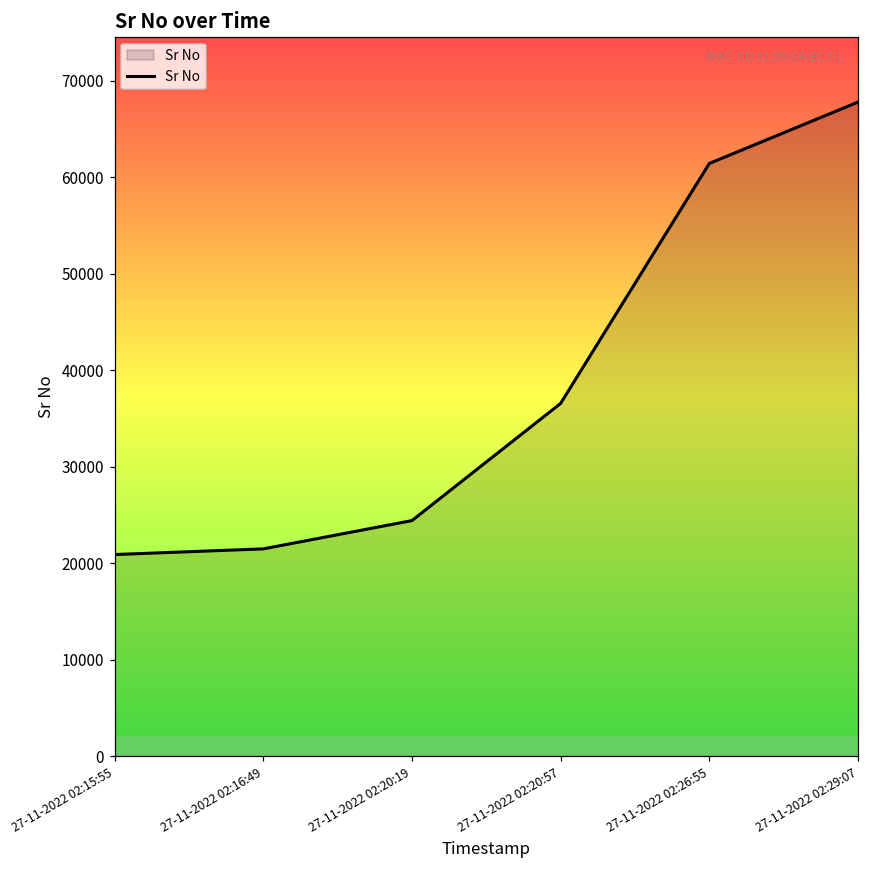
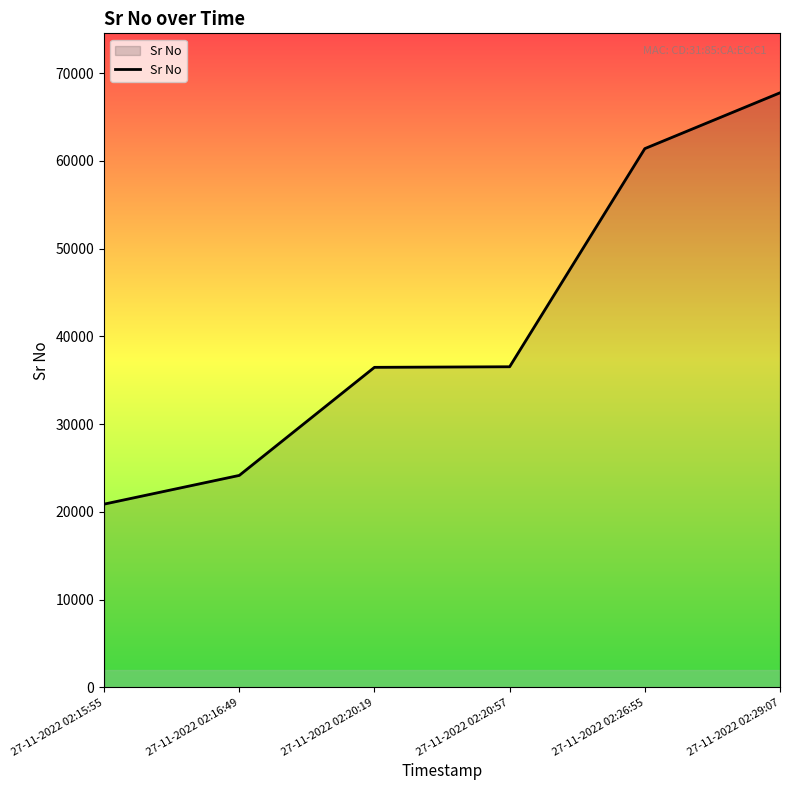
27-11-2022 02:16:49: 21000 -> 24000
27-11-2022 02:20:19: 24000 -> 36000
